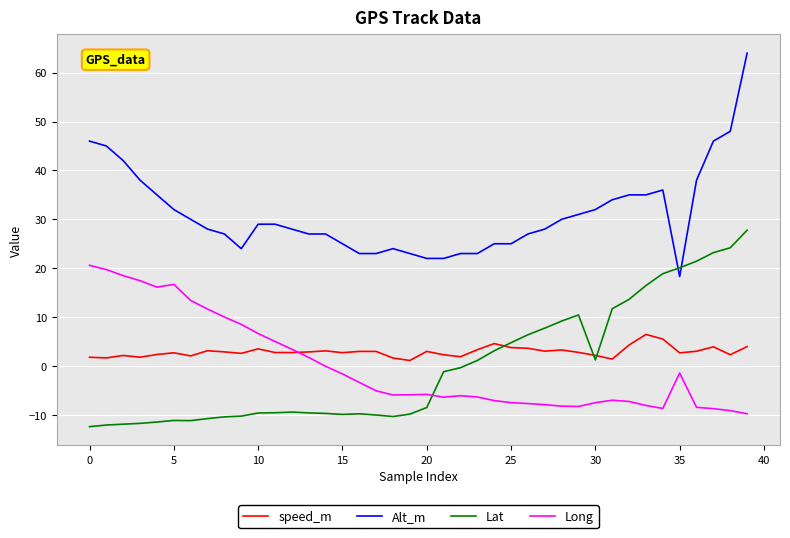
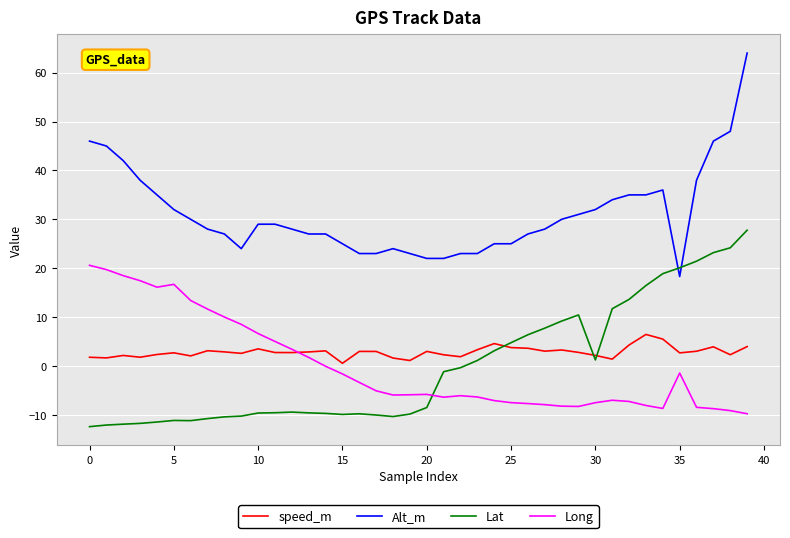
speed_m, 15: 3 -> 1
